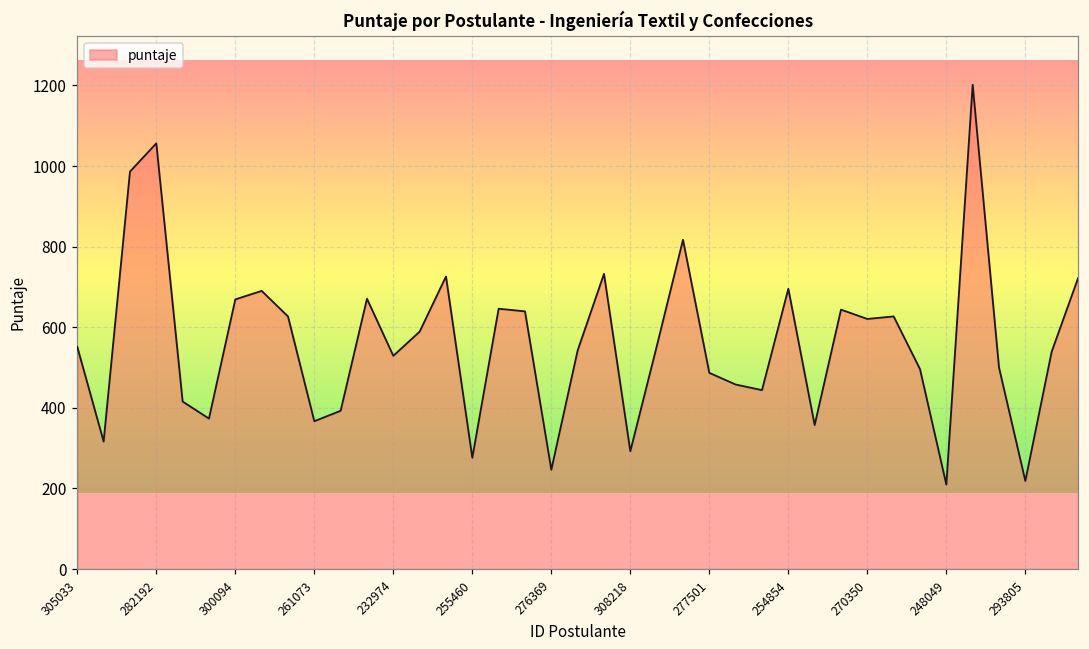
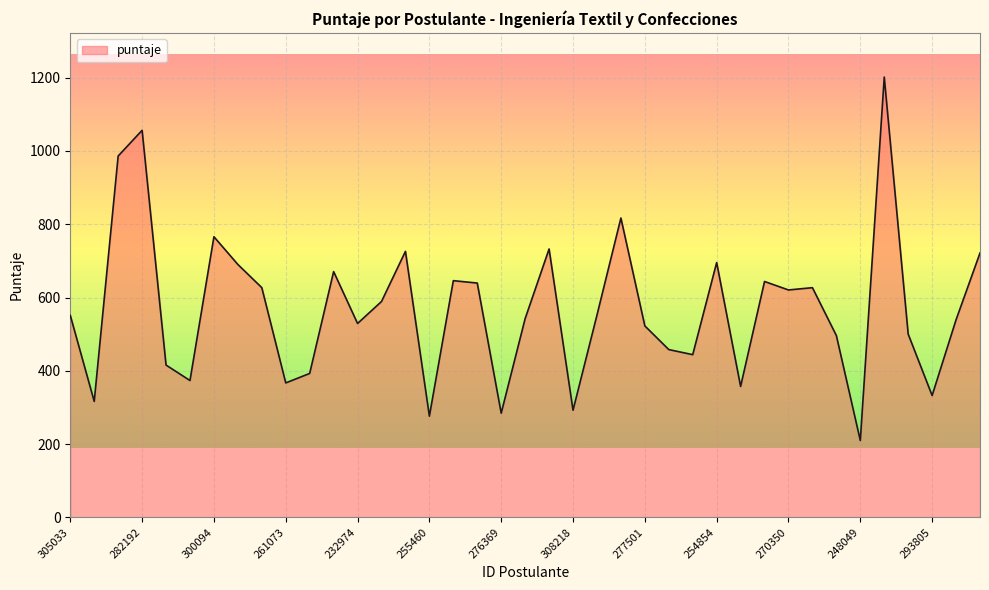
300094: 670 -> 770
276369: 250 -> 280
277501: 490 -> 520
293805: 220 -> 330
